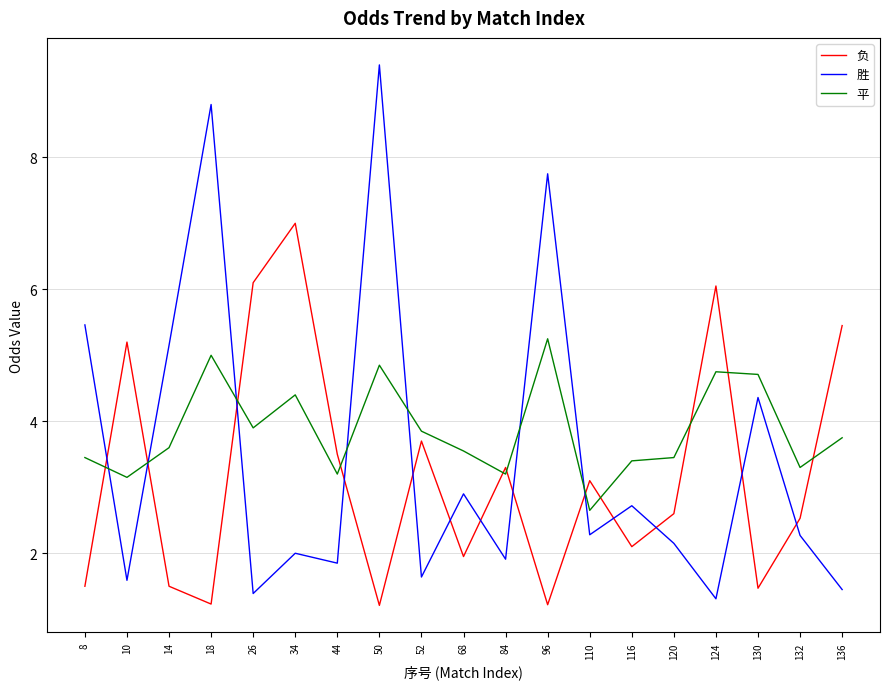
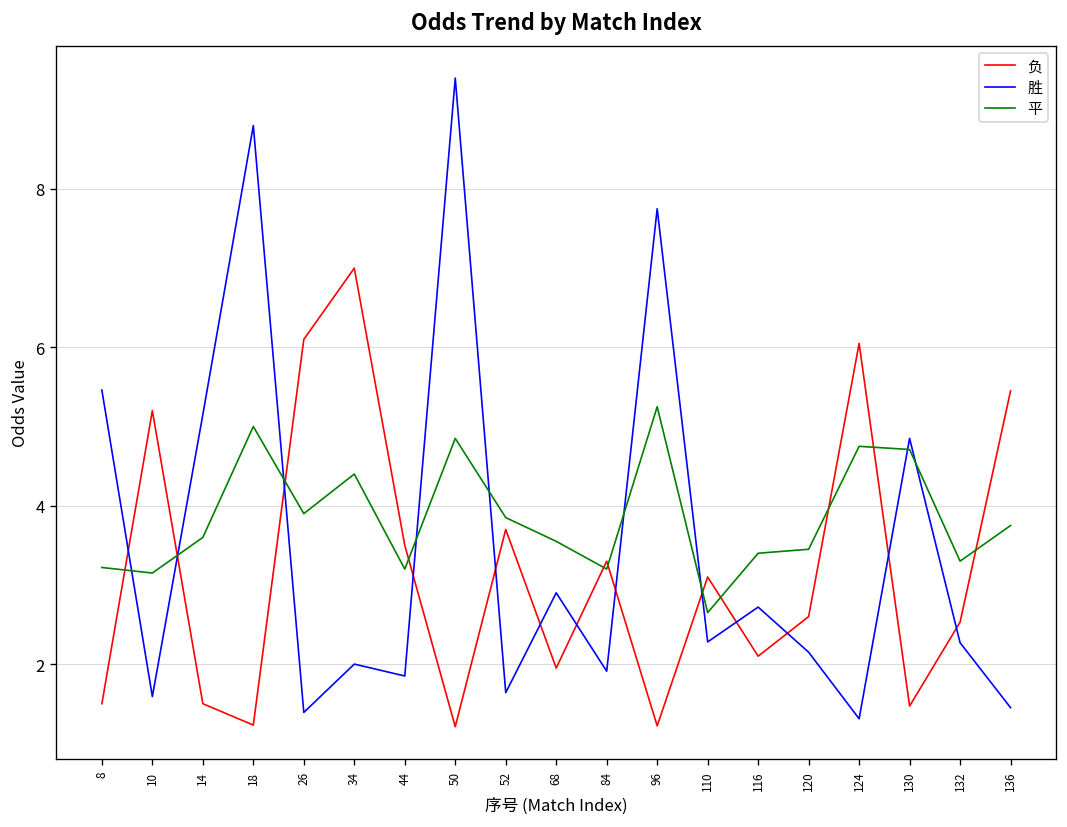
平, 8: 3.5 -> 3.2
胜, 130: 4.4 -> 4.9
